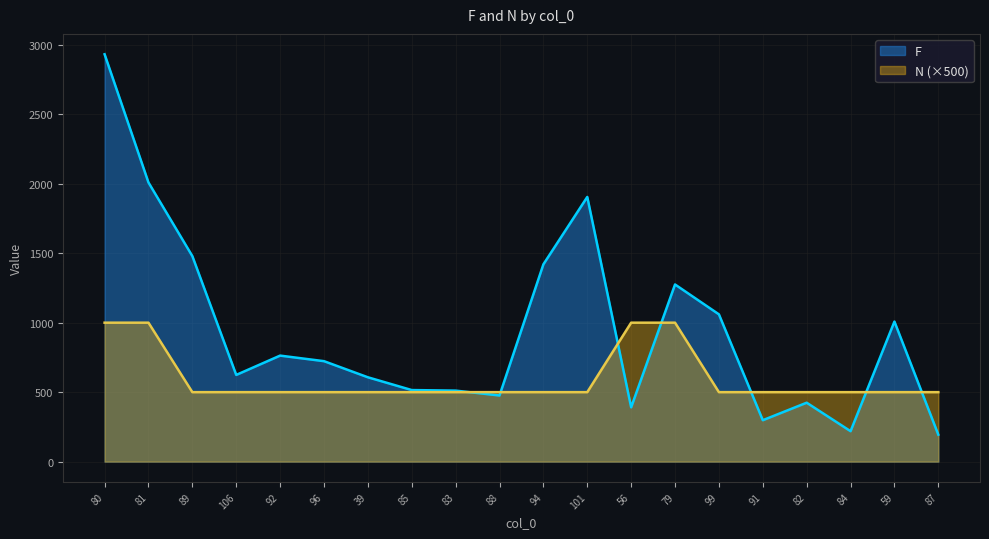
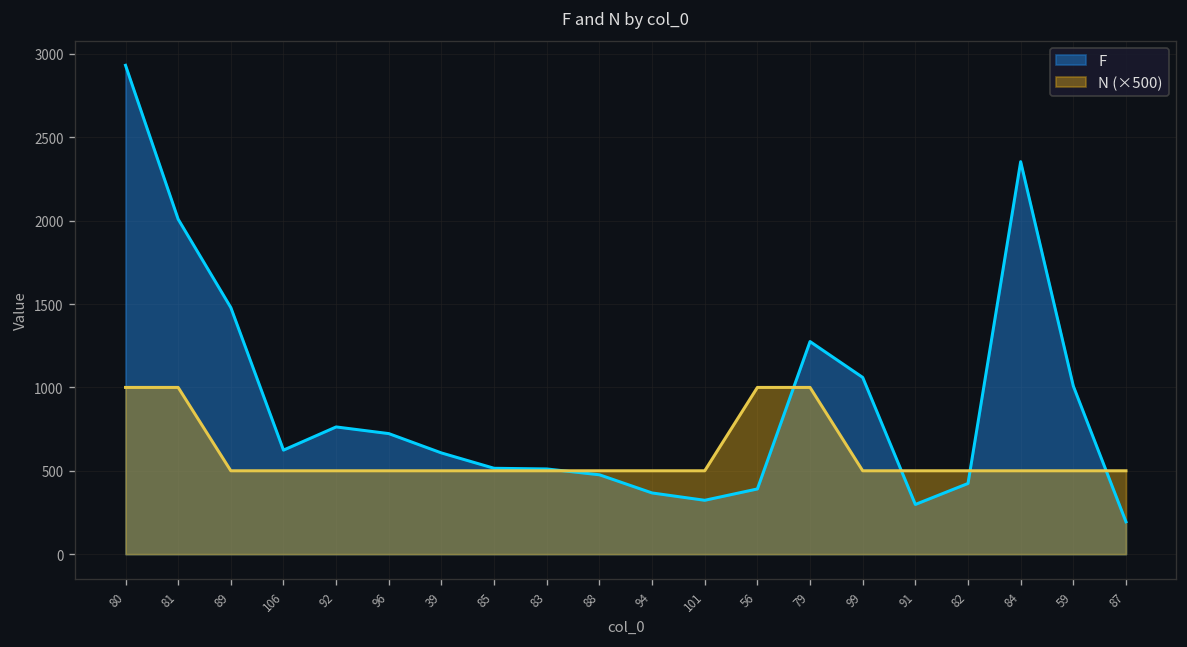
F, 94: 1420 -> 370
F, 101: 1910 -> 320
F, 84: 220 -> 2350
